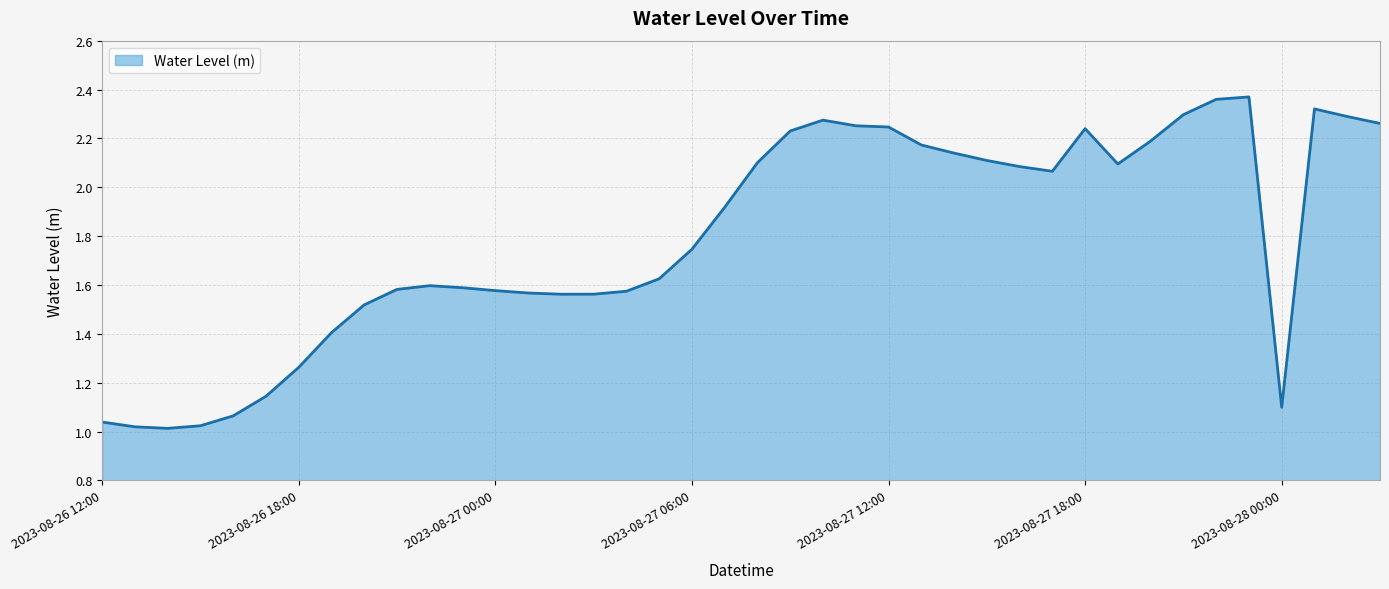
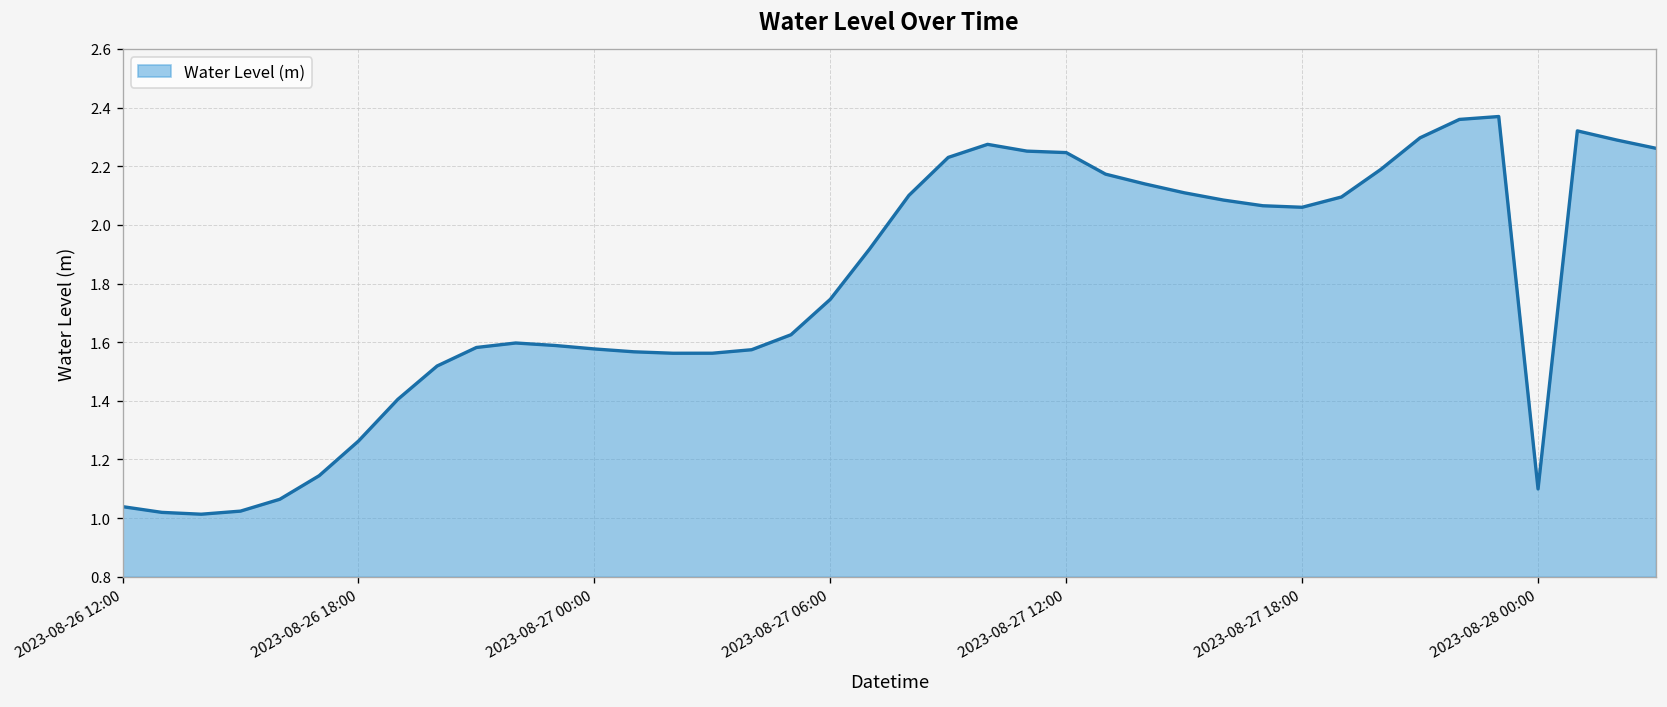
2023-08-27 18:00: 2.24 -> 2.06
